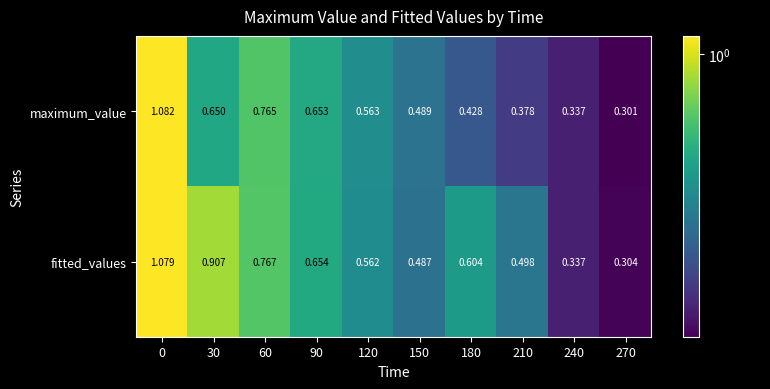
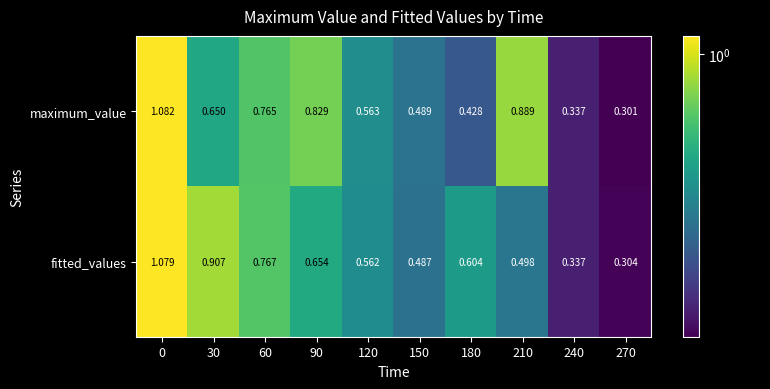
maximum_value, 90: 0.653 -> 0.829
maximum_value, 210: 0.378 -> 0.889
